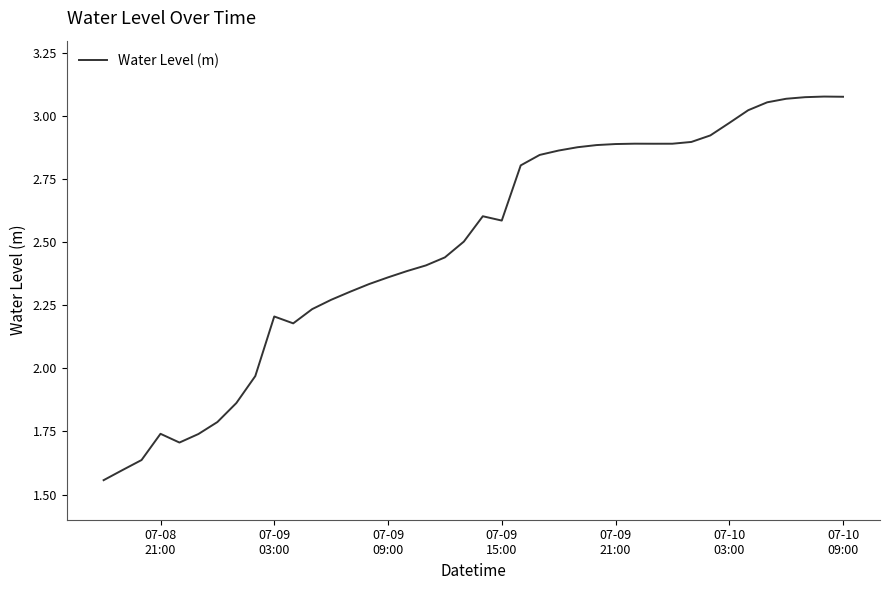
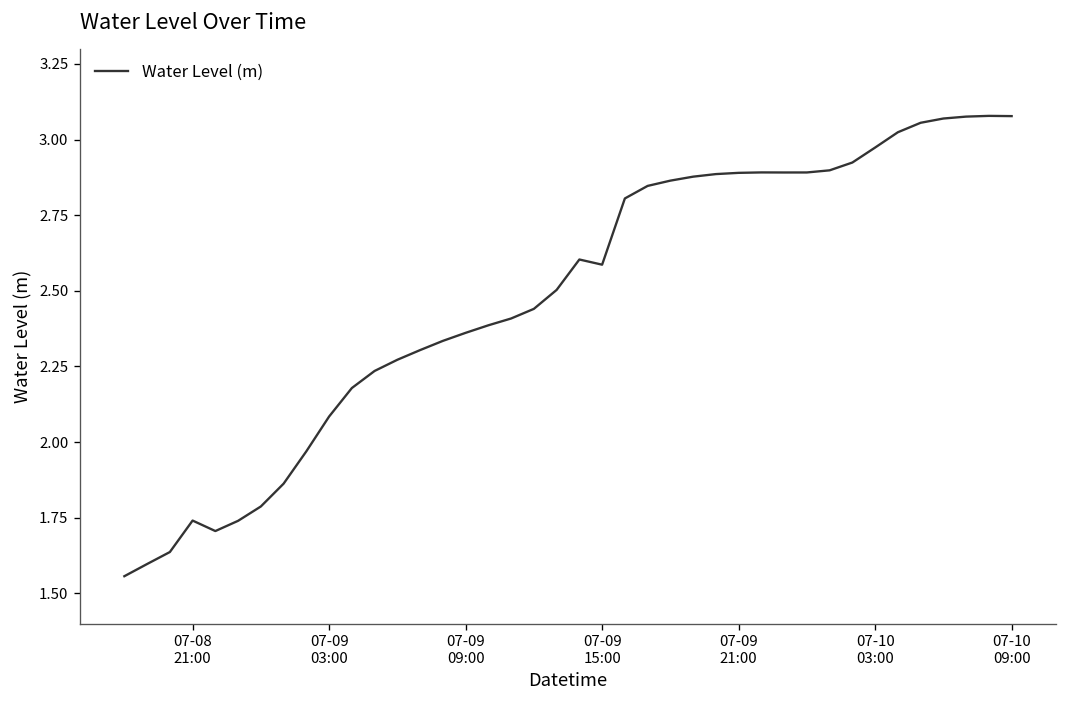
07-09 03:00: 2.21 -> 2.08
